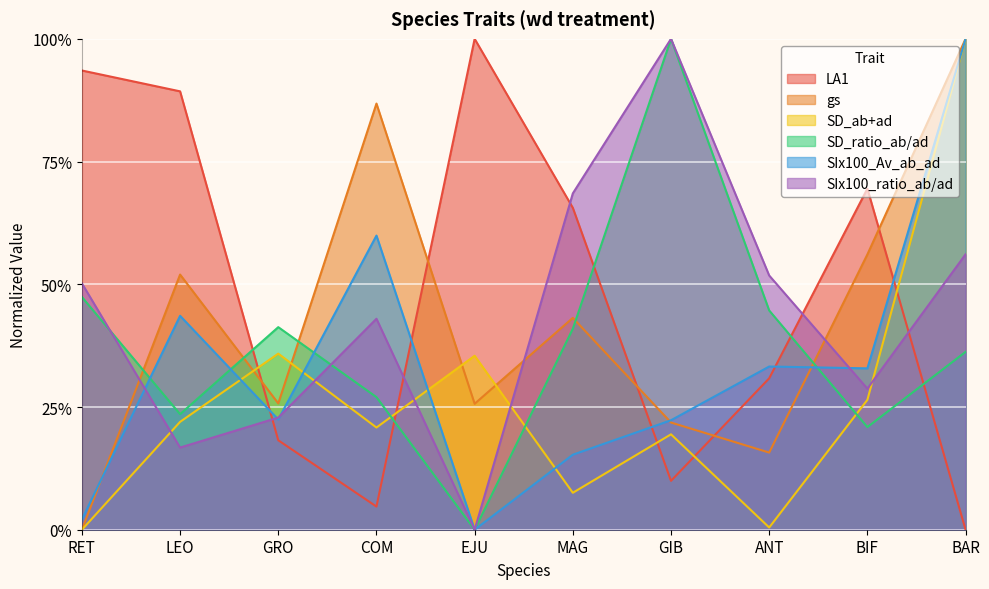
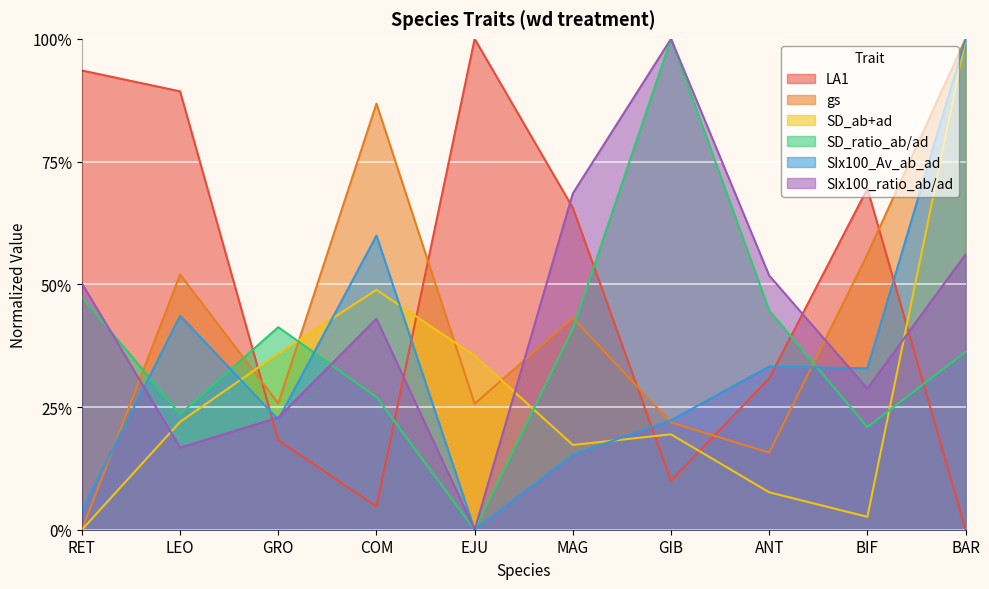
SIx100_Av_ab_ad, RET: 2% -> 4%
SD_ab+ad, COM: 21% -> 49%
SD_ab+ad, MAG: 8% -> 17%
SD_ab+ad, ANT: 0% -> 8%
SD_ab+ad, BIF: 26% -> 3%
